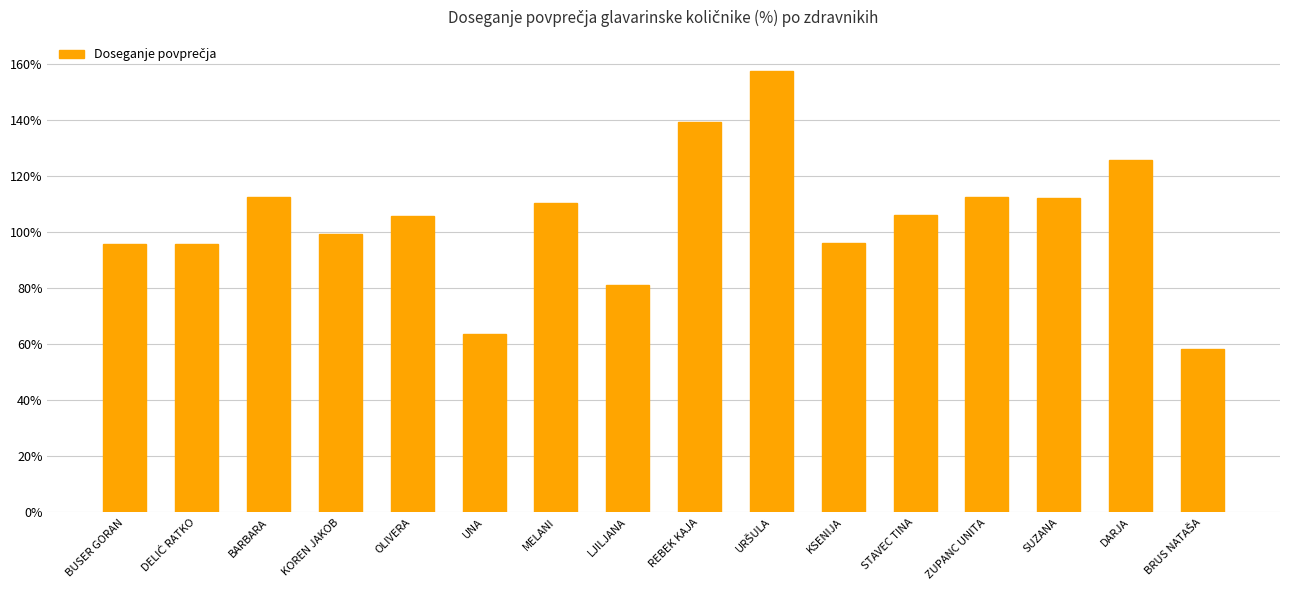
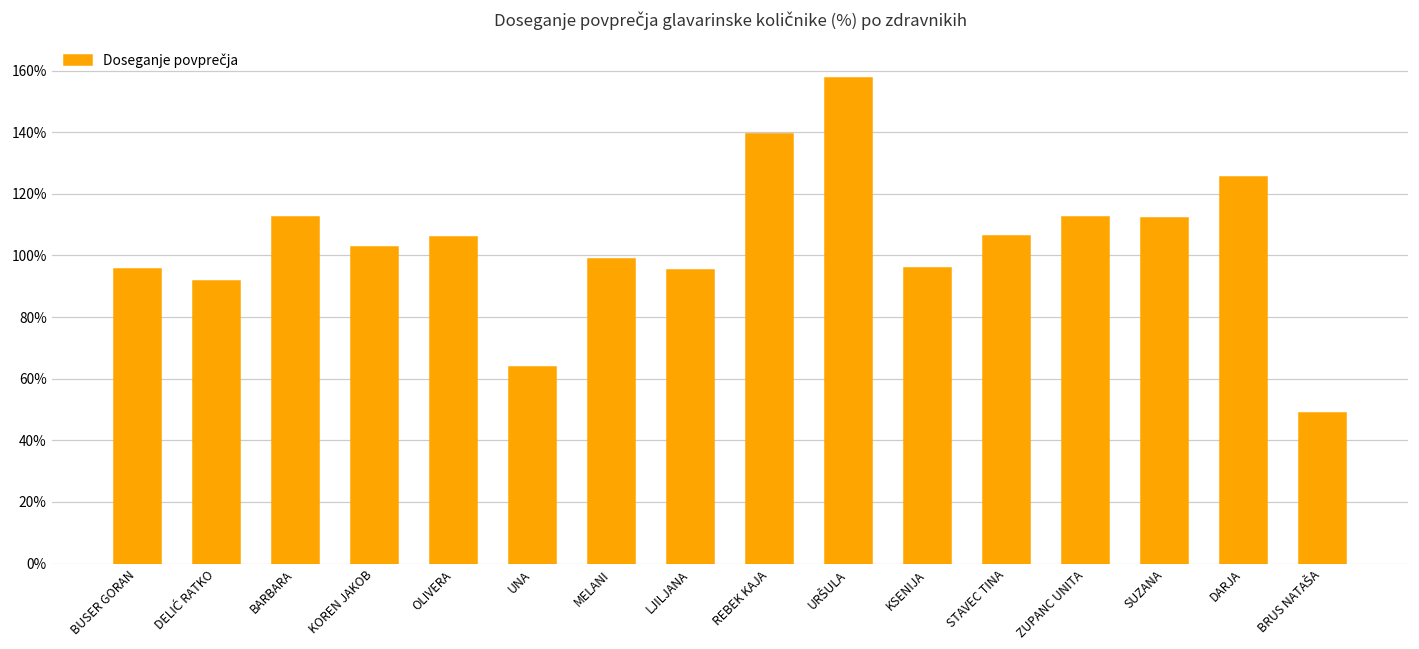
DELIĆ RATKO: 96% -> 92%
KOREN JAKOB: 99% -> 103%
MELANI: 110% -> 99%
LJILJANA: 81% -> 95%
BRUS NATAŠA: 58% -> 49%
